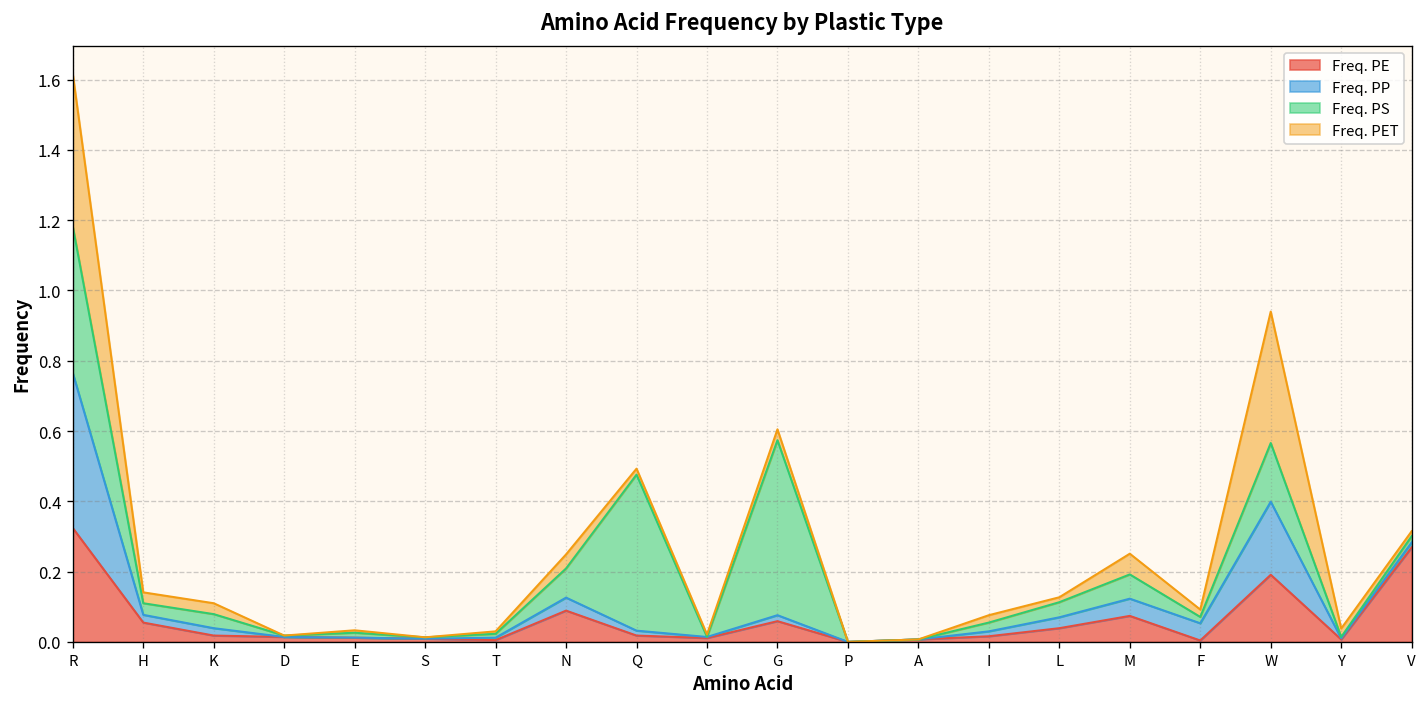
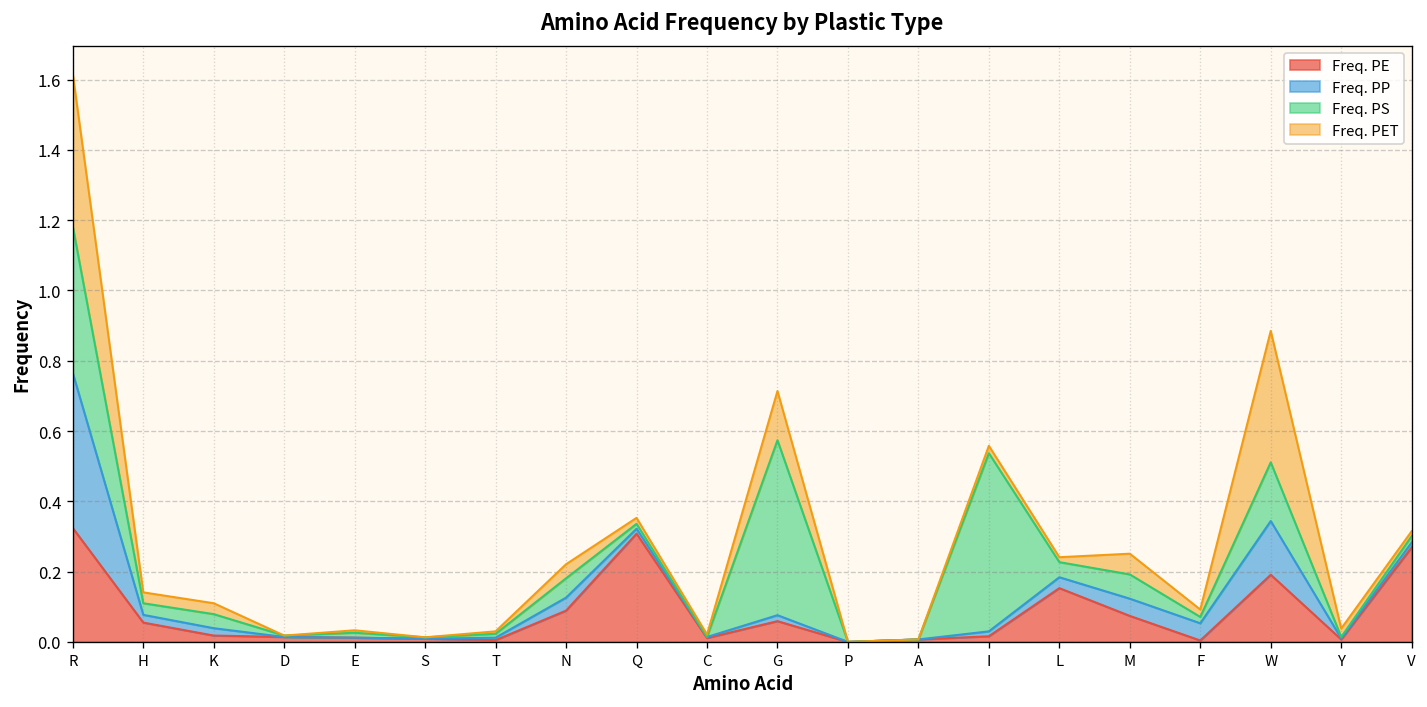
Freq. PS, N: 0.08 -> 0.05
Freq. PE, Q: 0.02 -> 0.31
Freq. PS, Q: 0.44 -> 0.01
Freq. PET, G: 0.03 -> 0.14
Freq. PS, I: 0.03 -> 0.51
Freq. PE, L: 0.04 -> 0.15
Freq. PP, W: 0.21 -> 0.15
